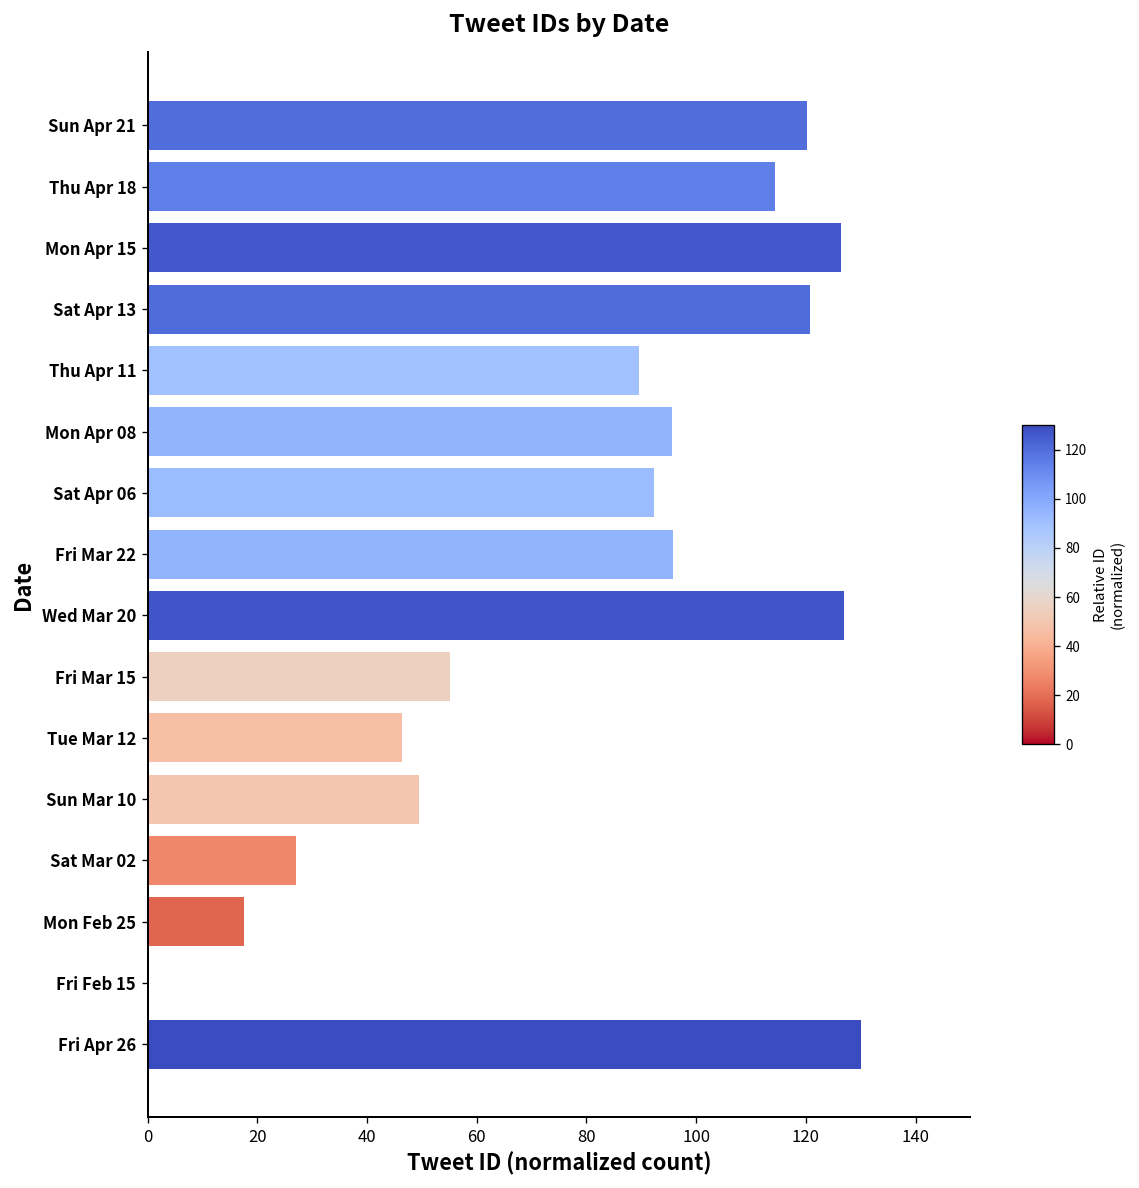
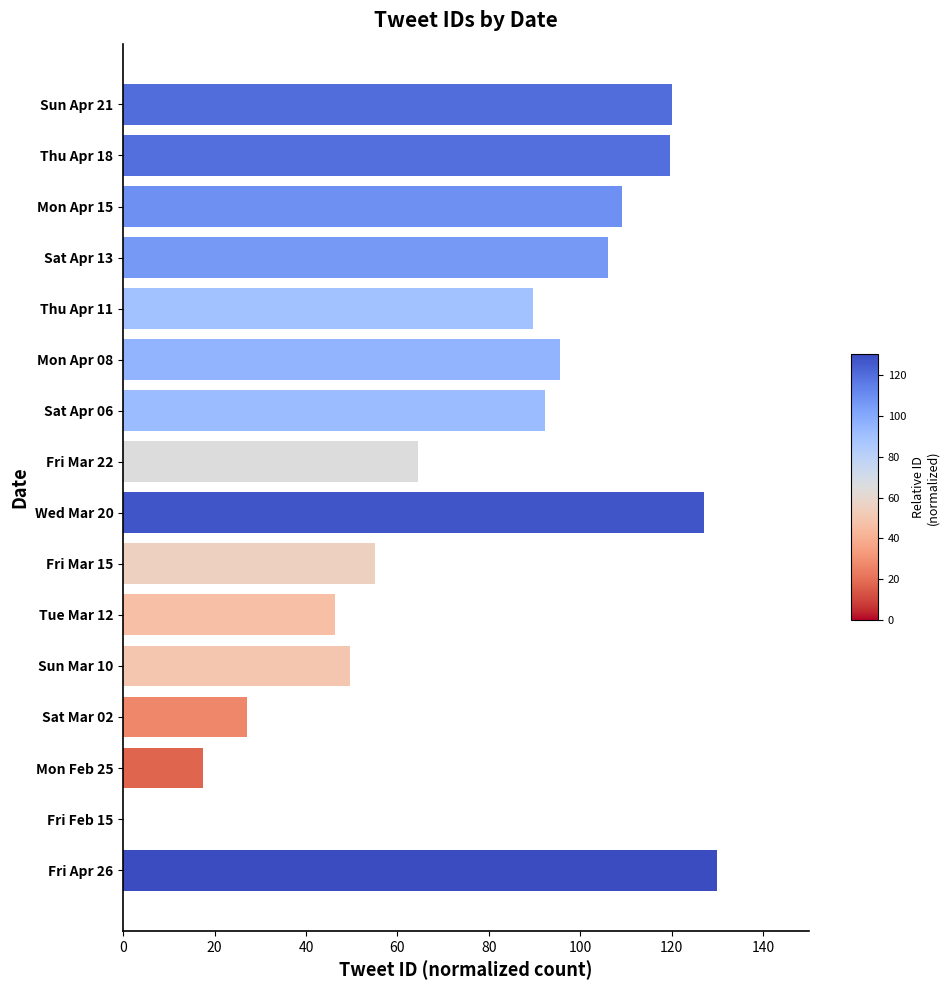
Thu Apr 18: 114 -> 120
Mon Apr 15: 126 -> 109
Sat Apr 13: 121 -> 106
Fri Mar 22: 96 -> 65
